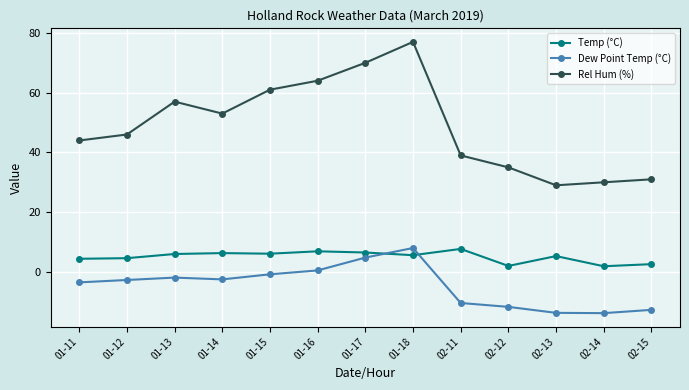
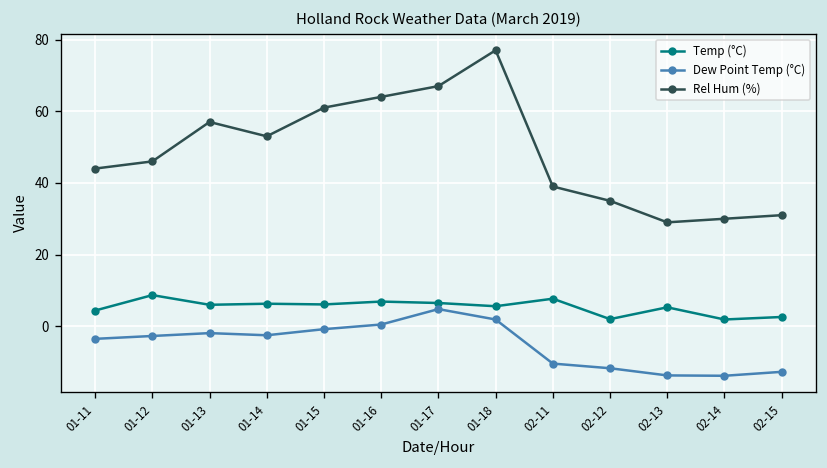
Temp (°C), 01-12: 5 -> 9
Rel Hum (%), 01-17: 70 -> 67
Dew Point Temp (°C), 01-18: 8 -> 2
